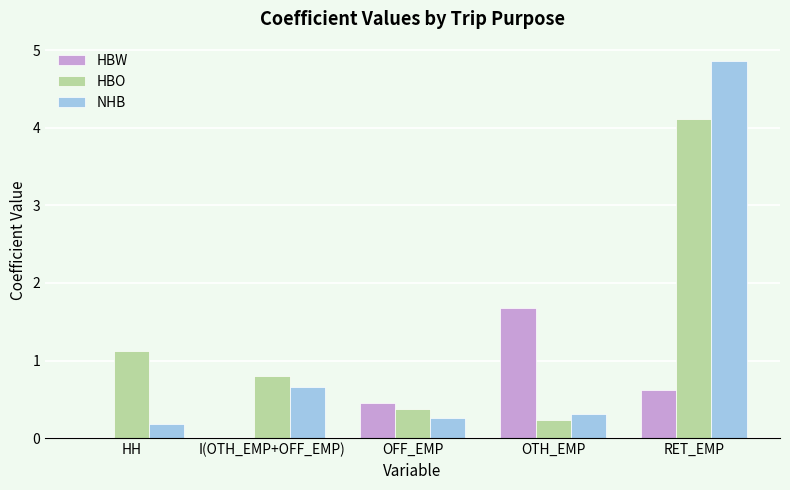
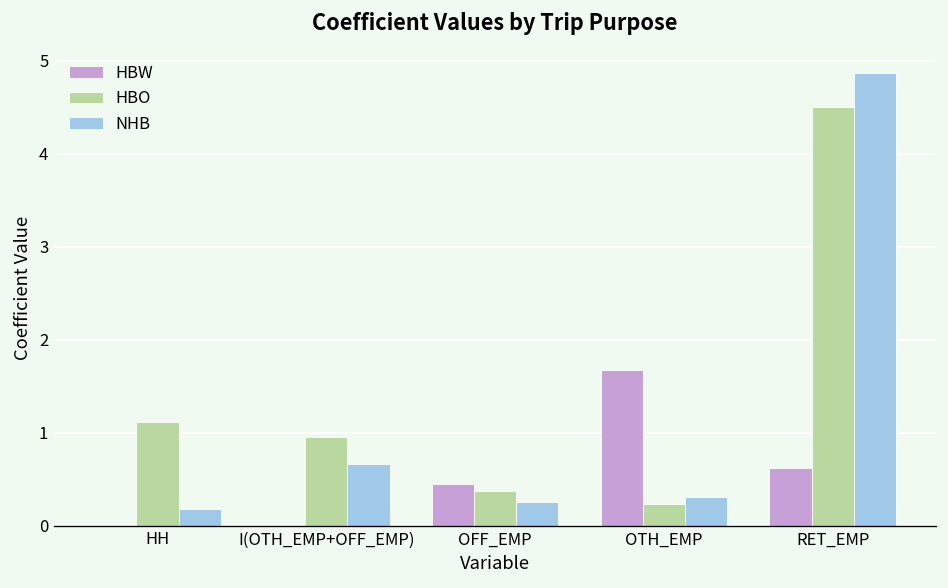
HBO, I(OTH_EMP+OFF_EMP): 0.8 -> 1.0
HBO, RET_EMP: 4.1 -> 4.5
